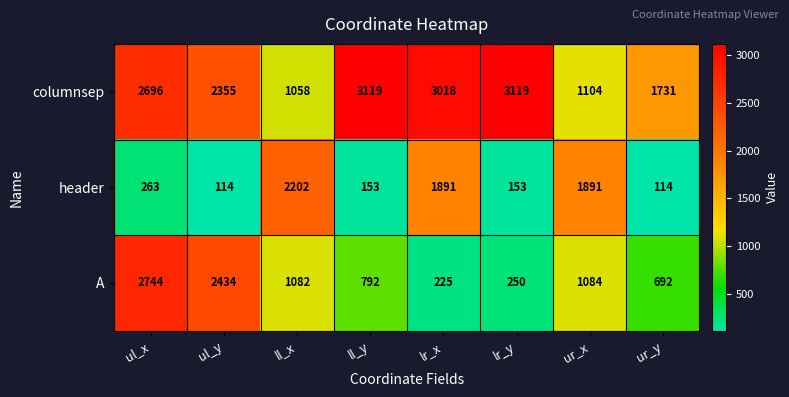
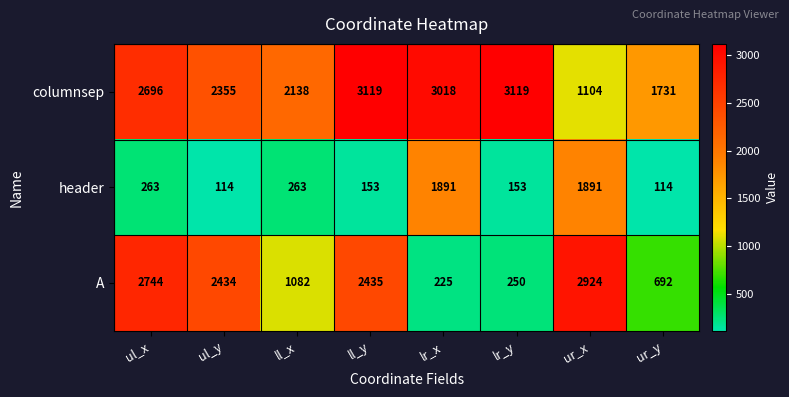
columnsep, ll_x: 1058 -> 2138
header, ll_x: 2202 -> 263
A, ll_y: 792 -> 2435
A, ur_x: 1084 -> 2924
